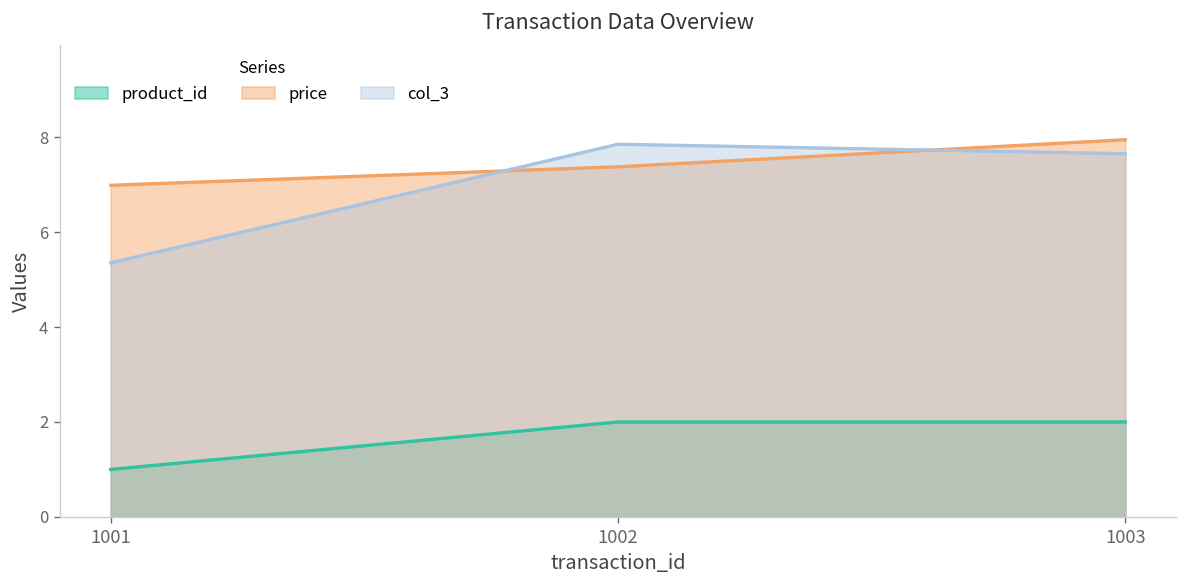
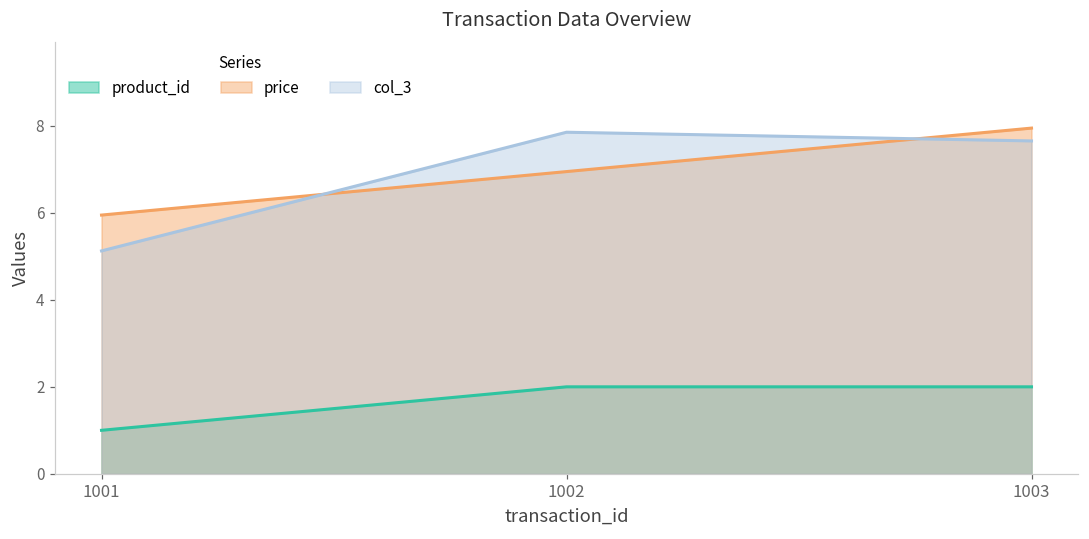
price, 1001: 7.0 -> 6.0
col_3, 1001: 5.4 -> 5.1
price, 1002: 7.4 -> 7.0
